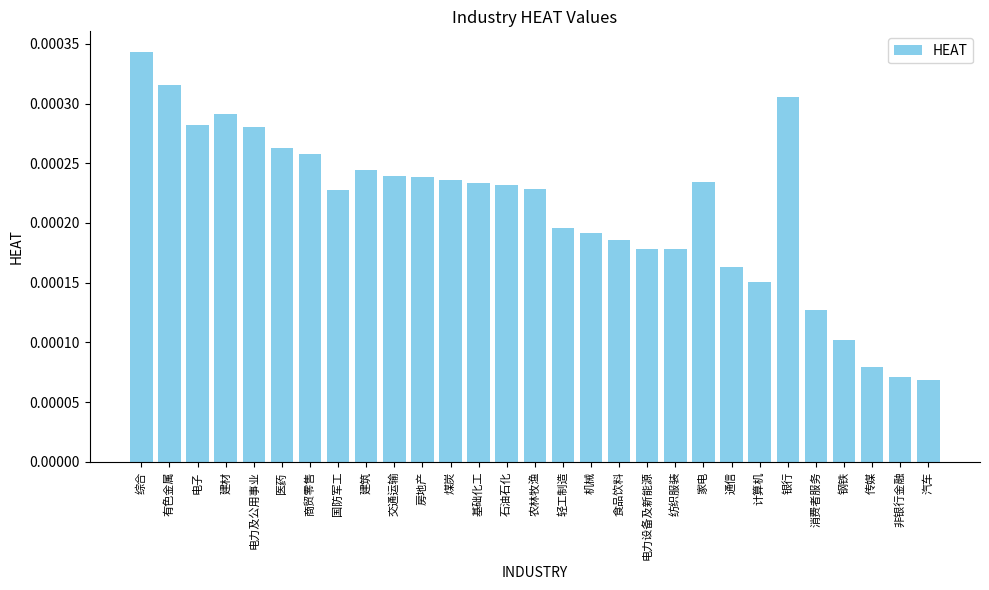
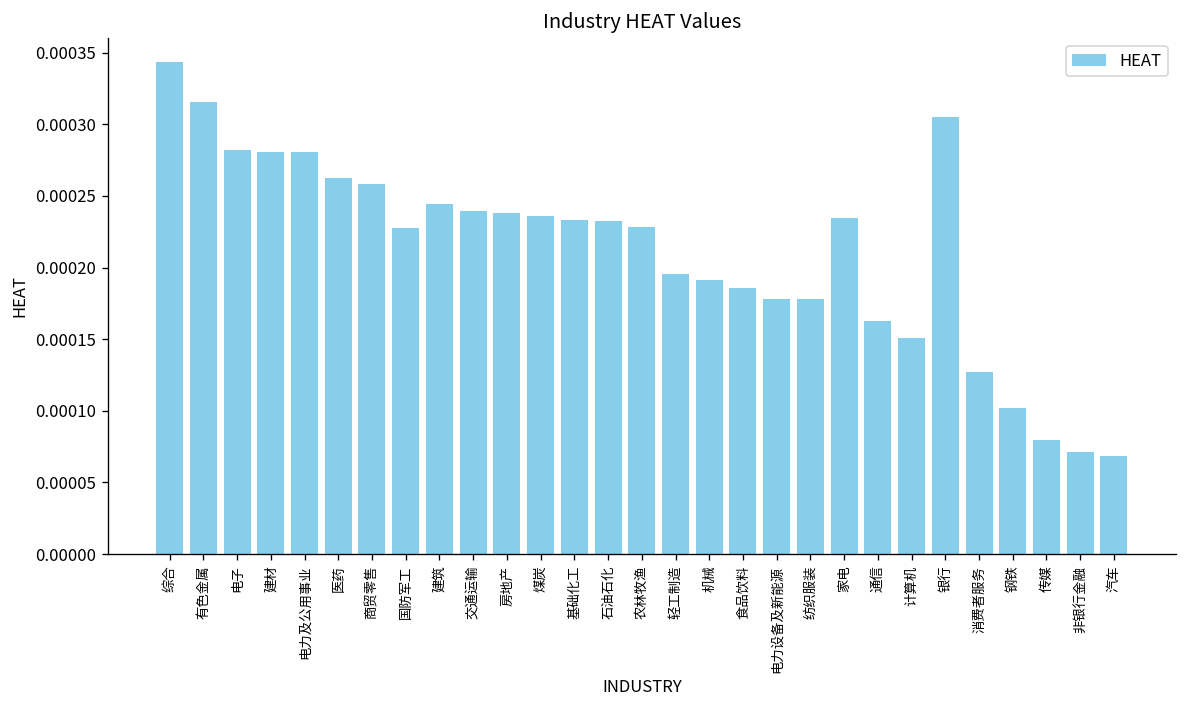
建材: 0.000291 -> 0.000281
